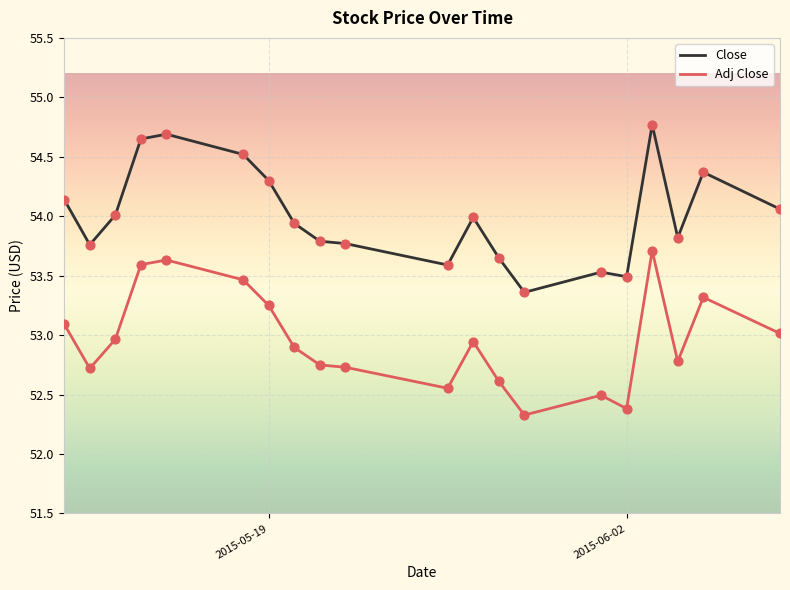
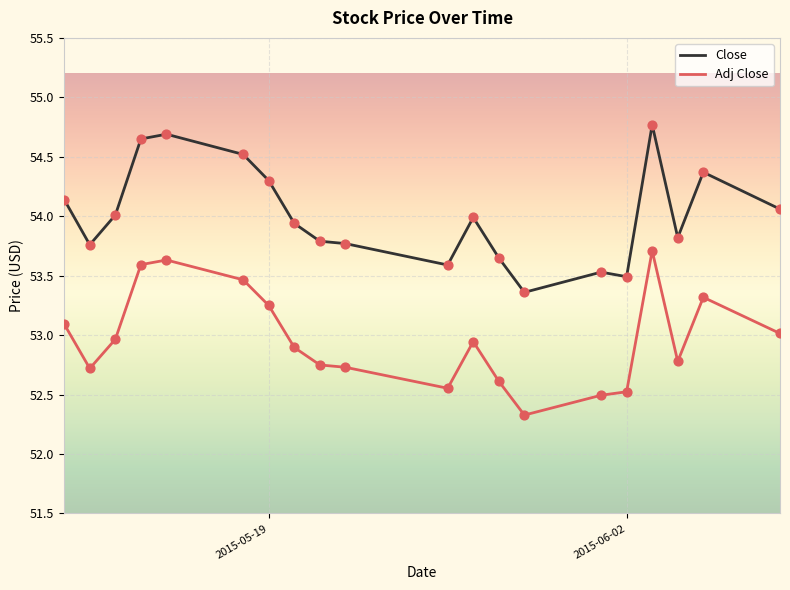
Adj Close, 2015-06-02: 52.38 -> 52.52
